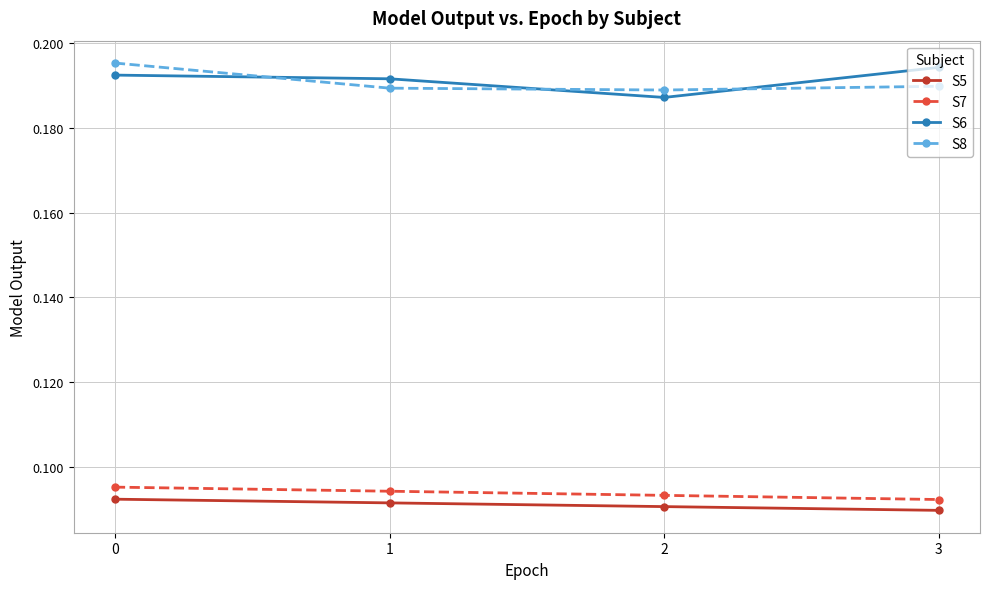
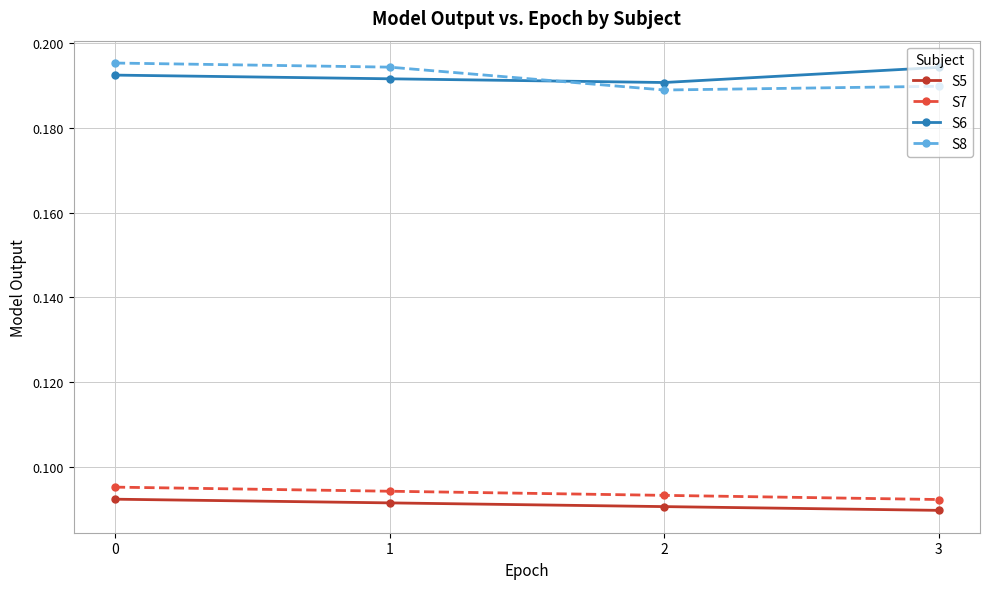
S8, 1: 0.189 -> 0.194
S6, 2: 0.187 -> 0.191
